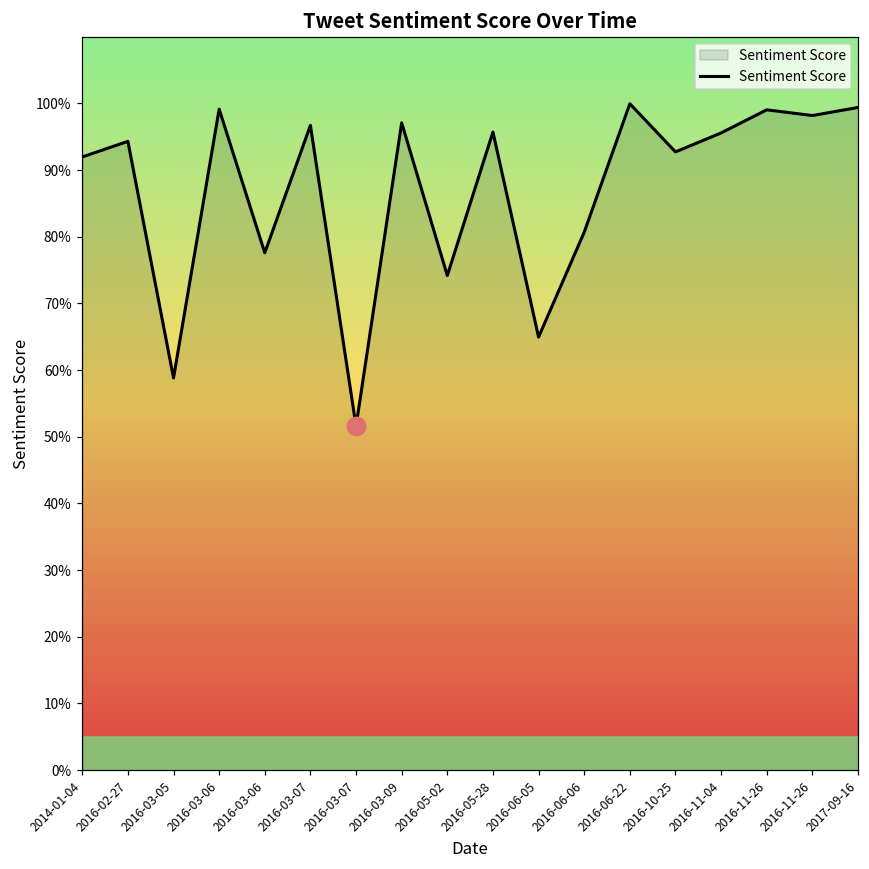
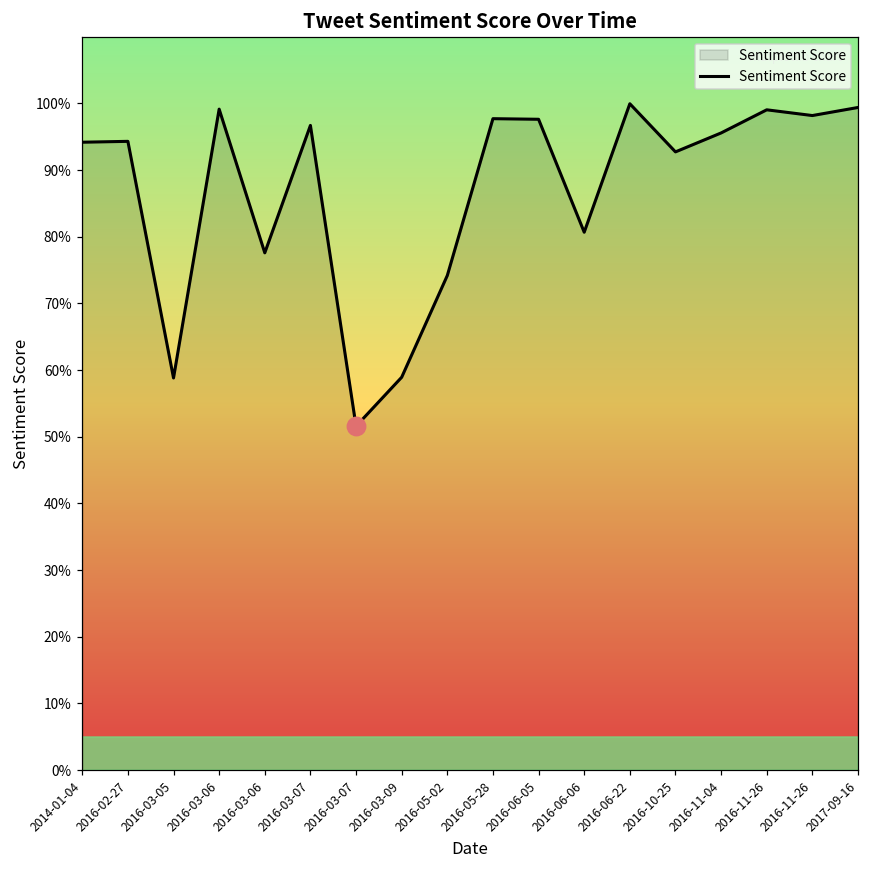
Sentiment Score, 2014-01-04: 92% -> 94%
Sentiment Score, 2016-03-09: 97% -> 59%
Sentiment Score, 2016-05-28: 96% -> 98%
Sentiment Score, 2016-06-05: 65% -> 98%
